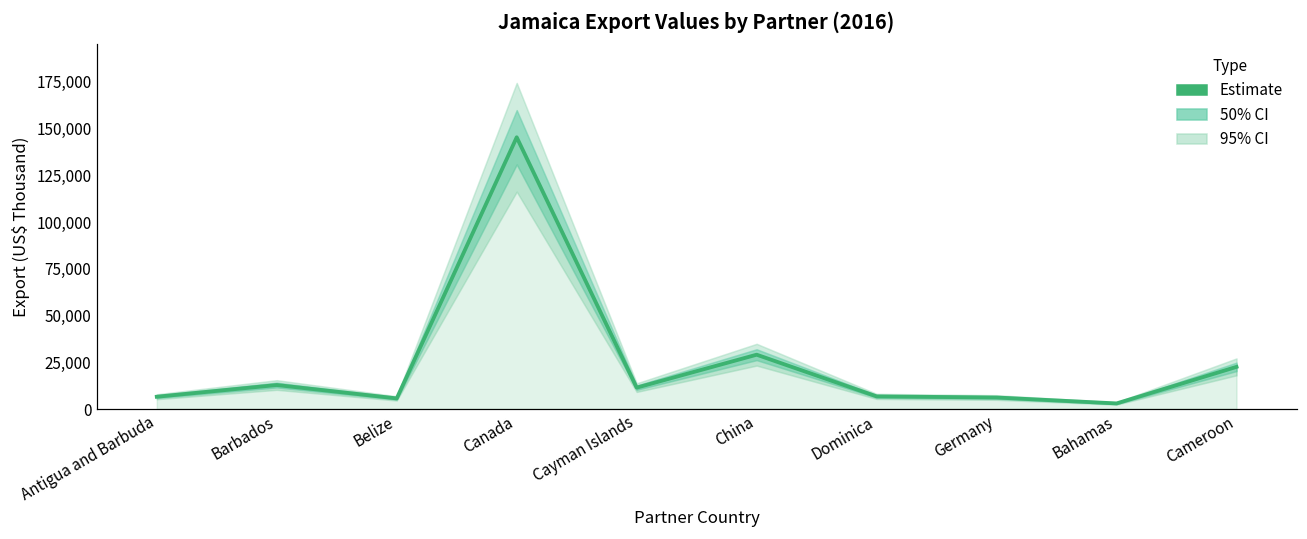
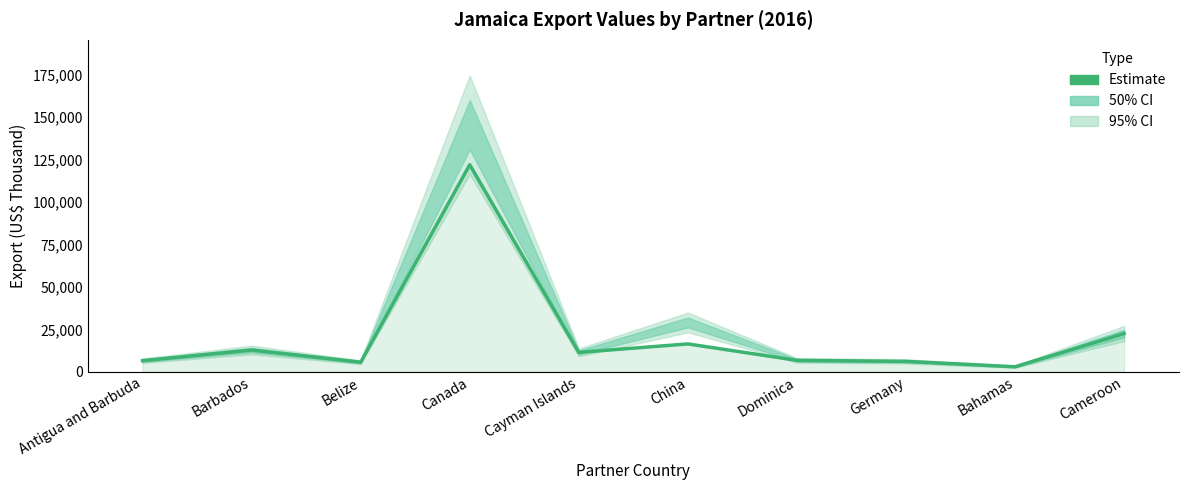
Estimate, Canada: 145,000 -> 122,000
Estimate, China: 29,000 -> 16,000
